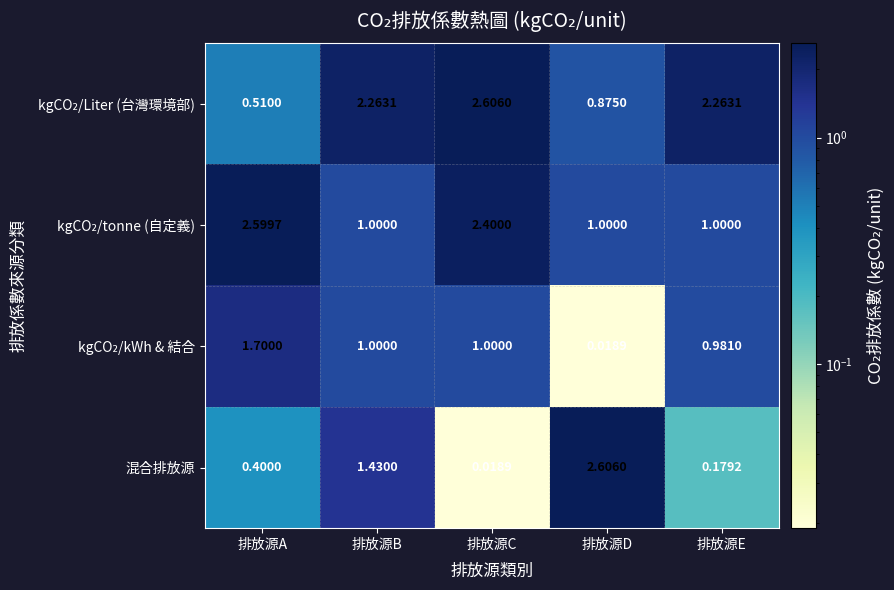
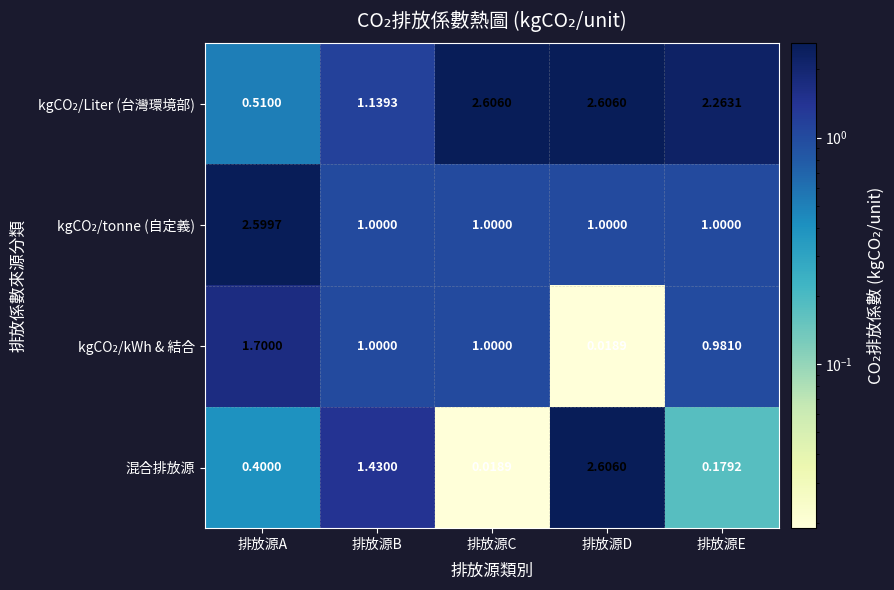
kgCO₂/Liter (台灣環境部), 排放源B: 2.2631 -> 1.1393
kgCO₂/Liter (台灣環境部), 排放源D: 0.8750 -> 2.6060
kgCO₂/tonne (自定義), 排放源C: 2.4000 -> 1.0000
